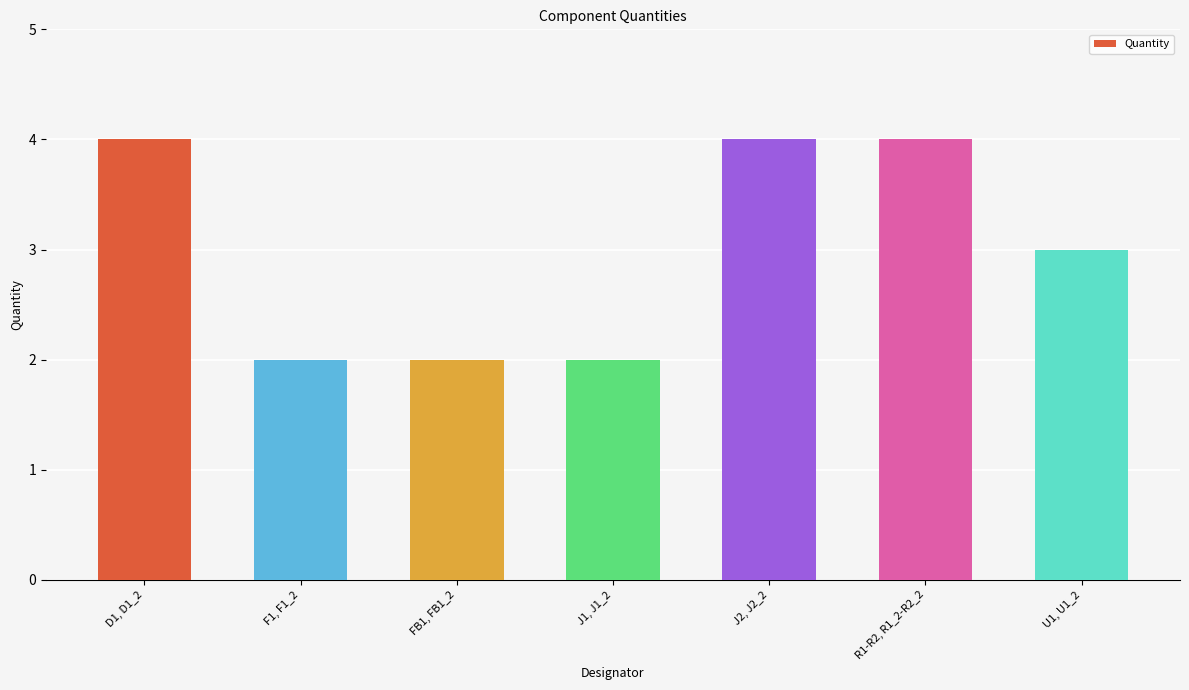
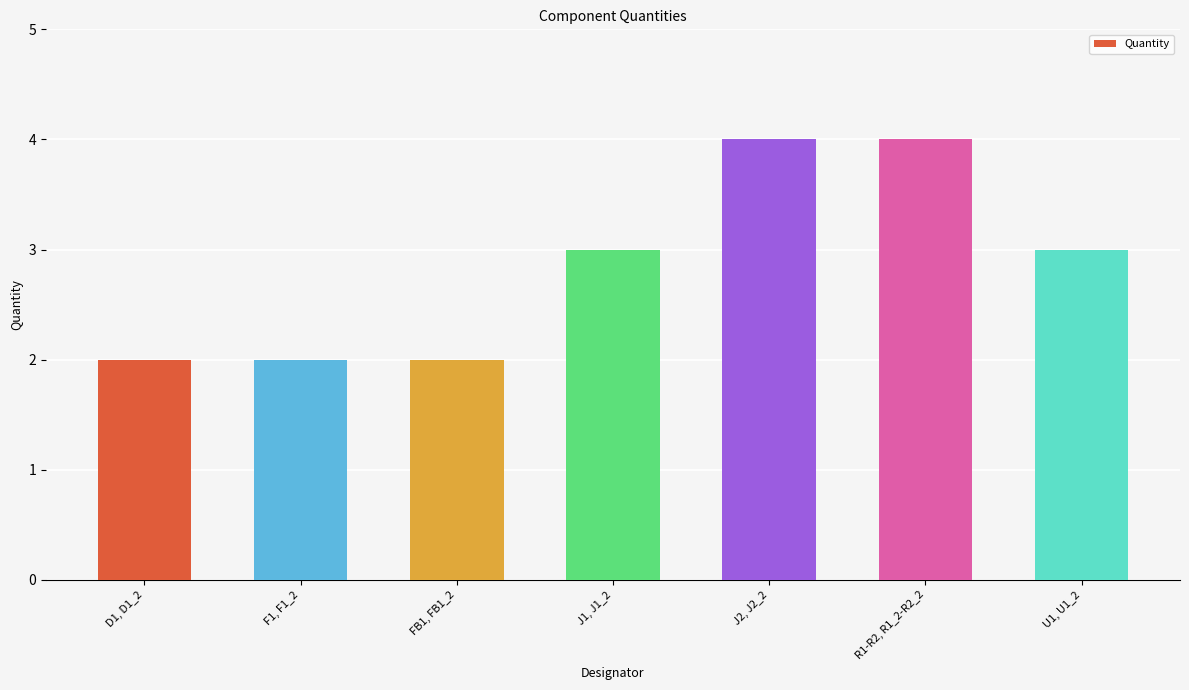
D1, D1_2: 4 -> 2
J1, J1_2: 2 -> 3
